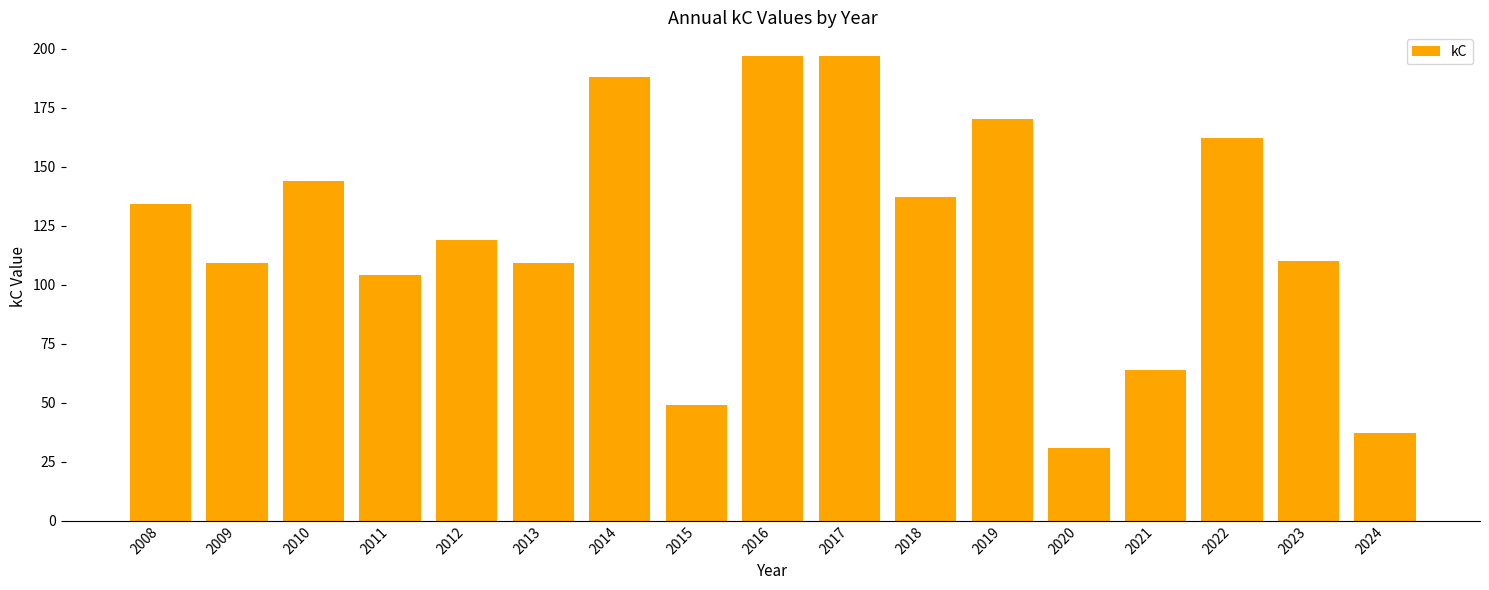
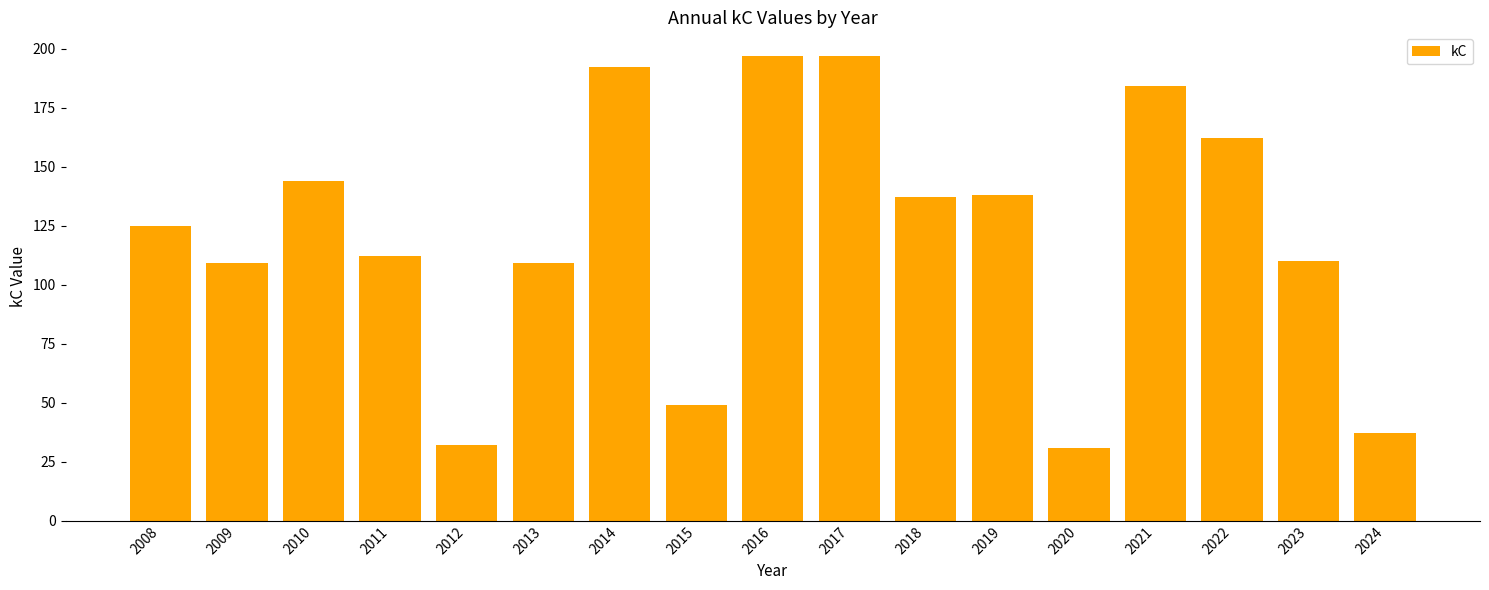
2008: 134 -> 125
2011: 104 -> 112
2012: 119 -> 32
2014: 188 -> 192
2019: 170 -> 138
2021: 64 -> 184
